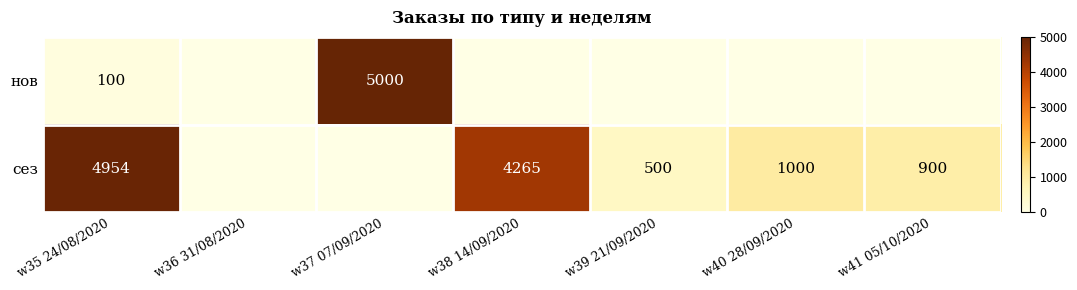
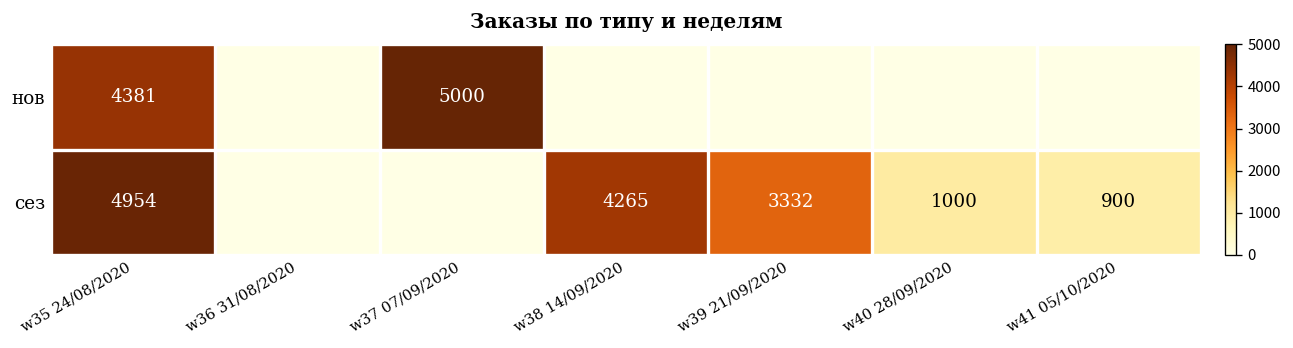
нов, w35 24/08/2020: 100 -> 4381
сез, w39 21/09/2020: 500 -> 3332
